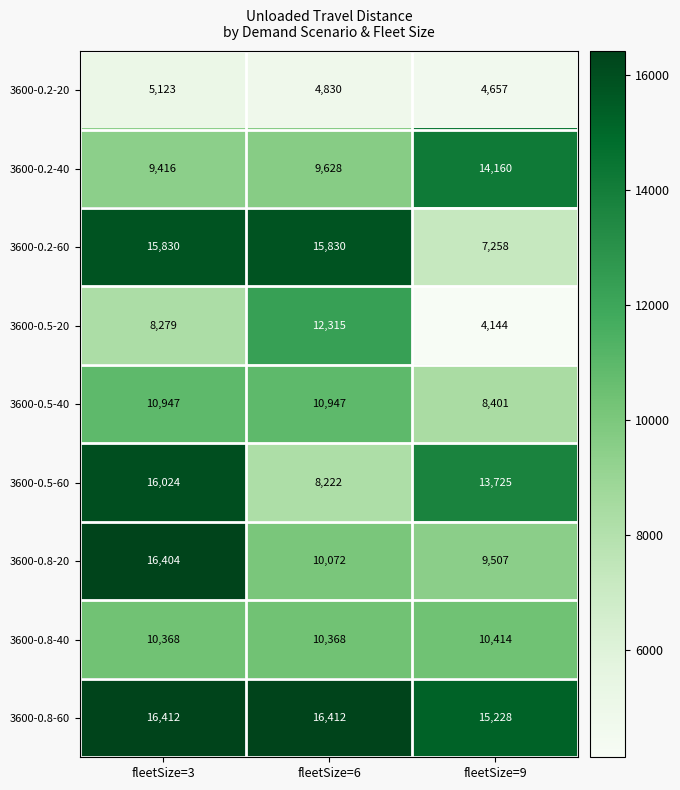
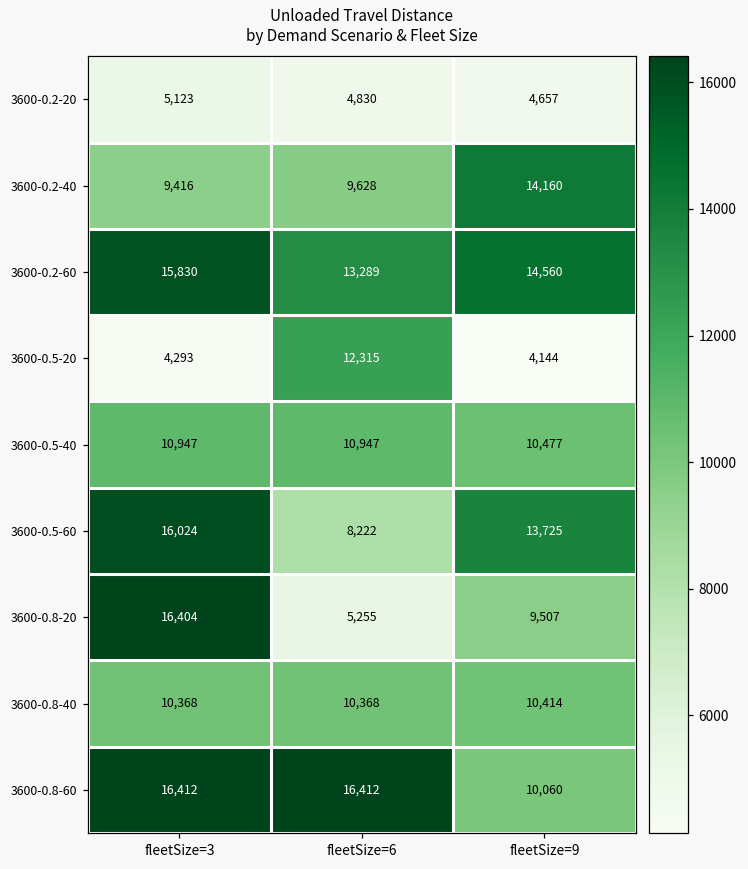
3600-0.2-60, fleetSize=6: 15,830 -> 13,289
3600-0.2-60, fleetSize=9: 7,258 -> 14,560
3600-0.5-20, fleetSize=3: 8,279 -> 4,293
3600-0.5-40, fleetSize=9: 8,401 -> 10,477
3600-0.8-20, fleetSize=6: 10,072 -> 5,255
3600-0.8-60, fleetSize=9: 15,228 -> 10,060
